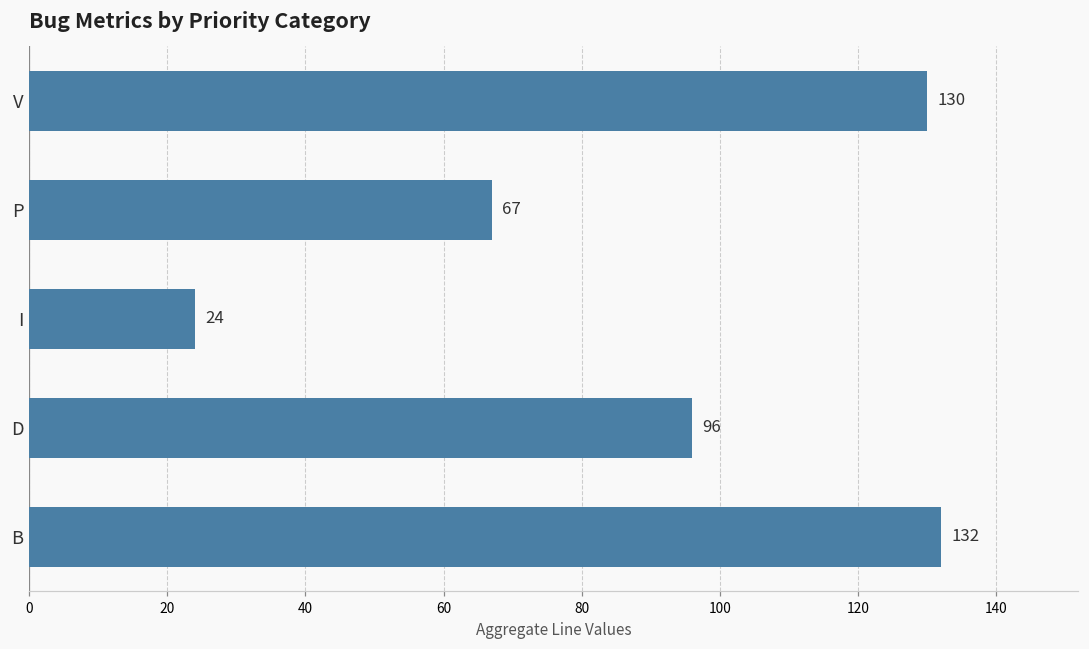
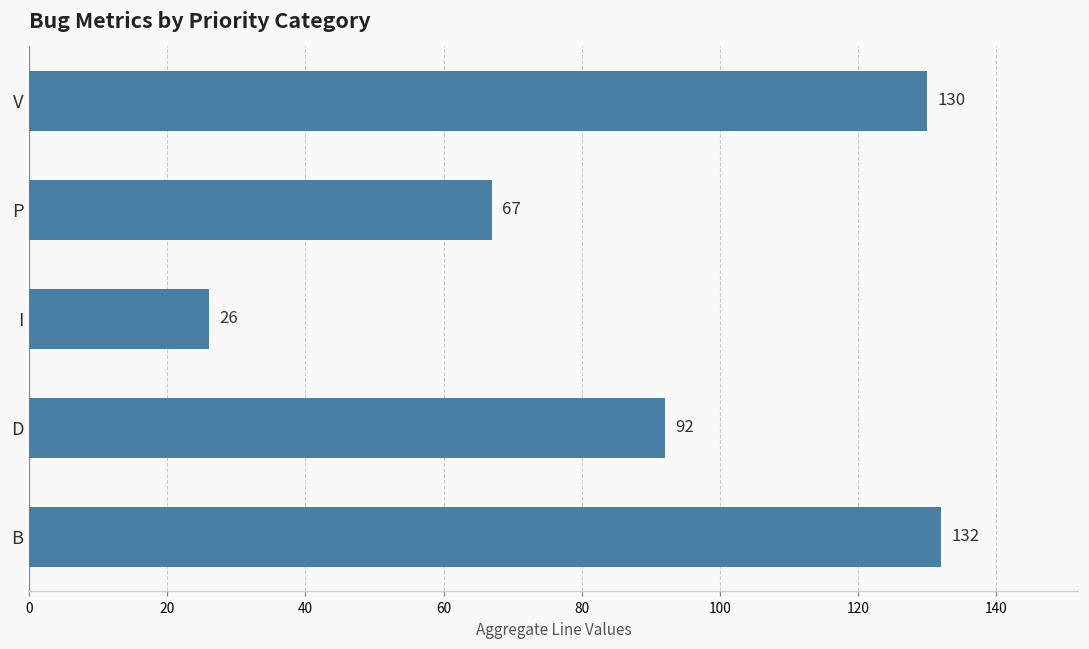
I: 24 -> 26
D: 96 -> 92
